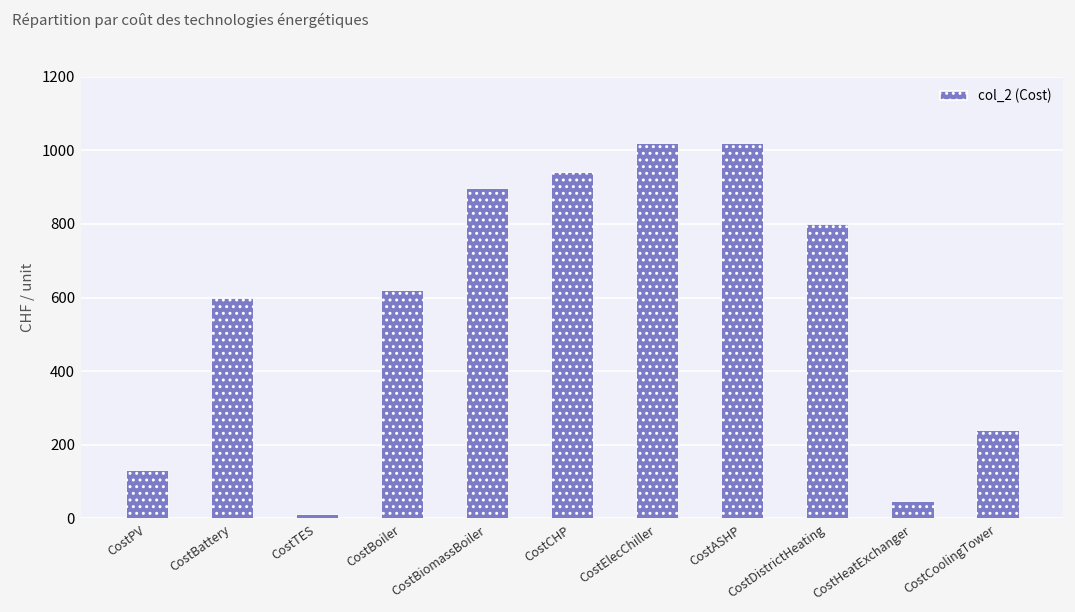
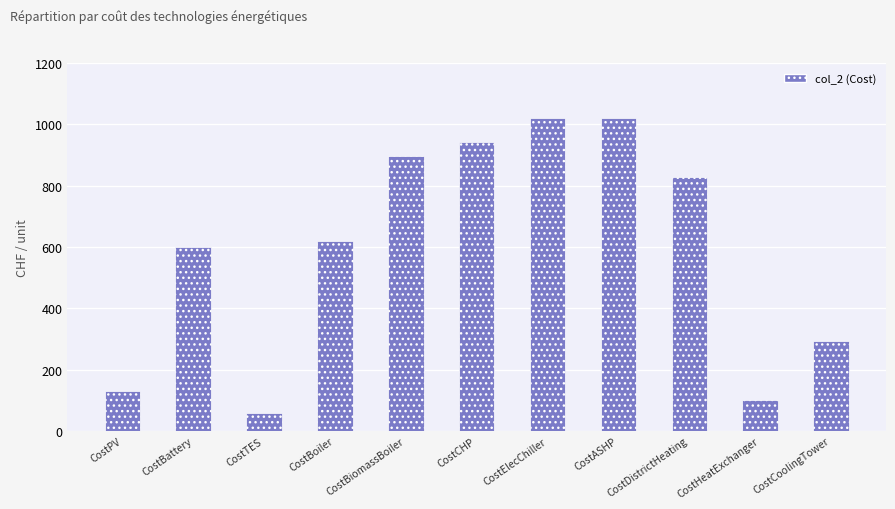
CostTES: 10 -> 60
CostDistrictHeating: 800 -> 830
CostHeatExchanger: 50 -> 100
CostCoolingTower: 240 -> 290
